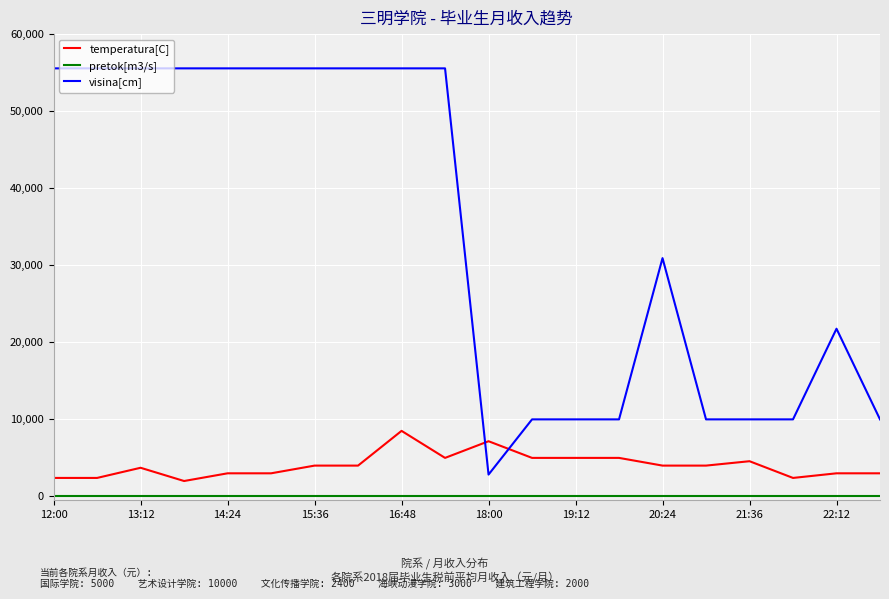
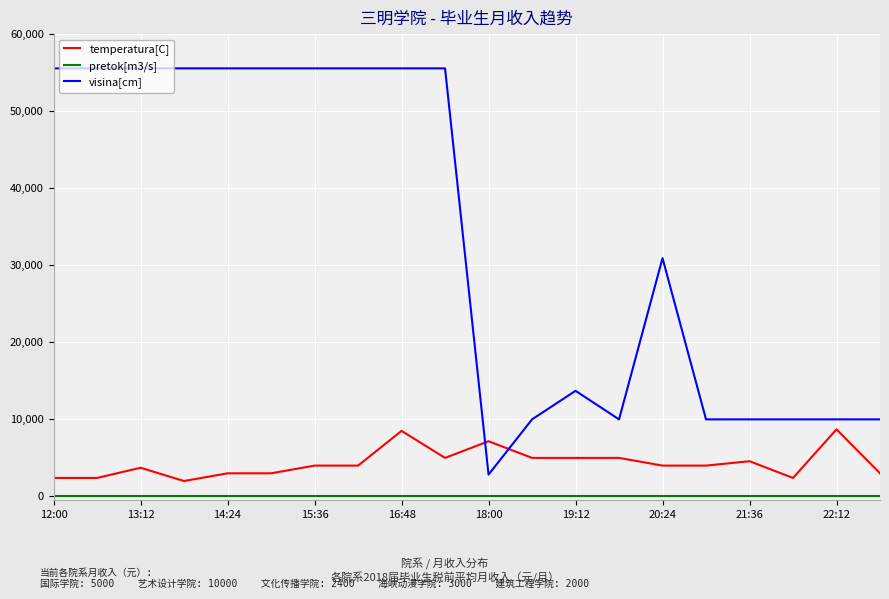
visina[cm], 19:12: 10,000 -> 14,000
temperatura[C], 22:12: 3,000 -> 9,000
visina[cm], 22:12: 22,000 -> 10,000
